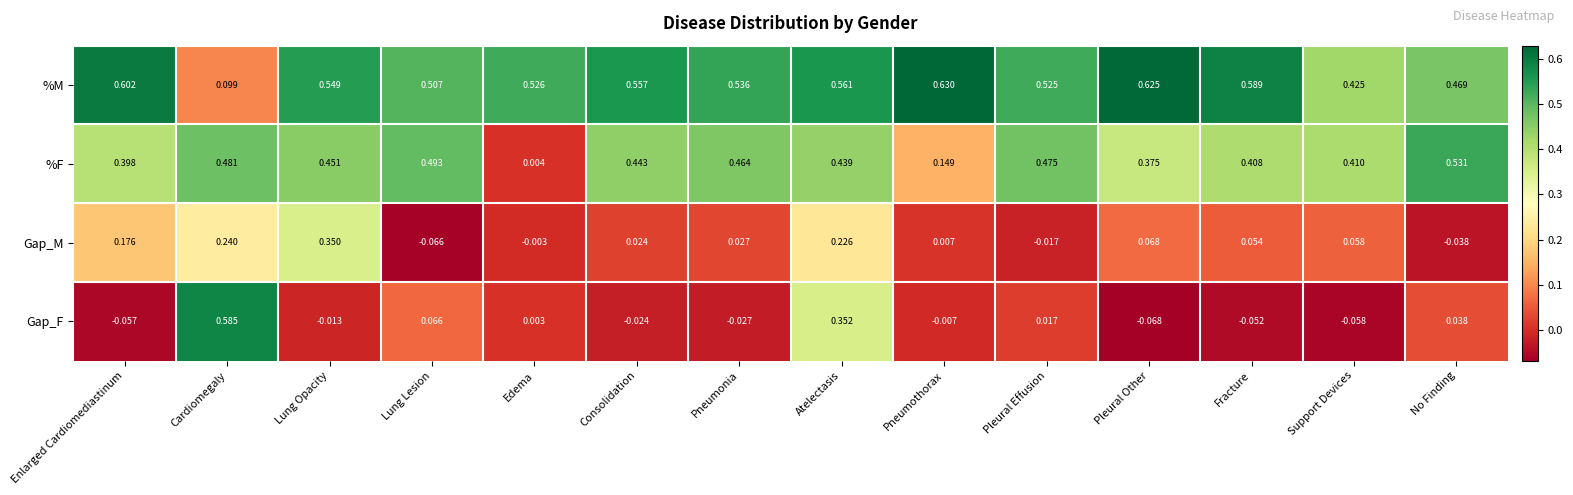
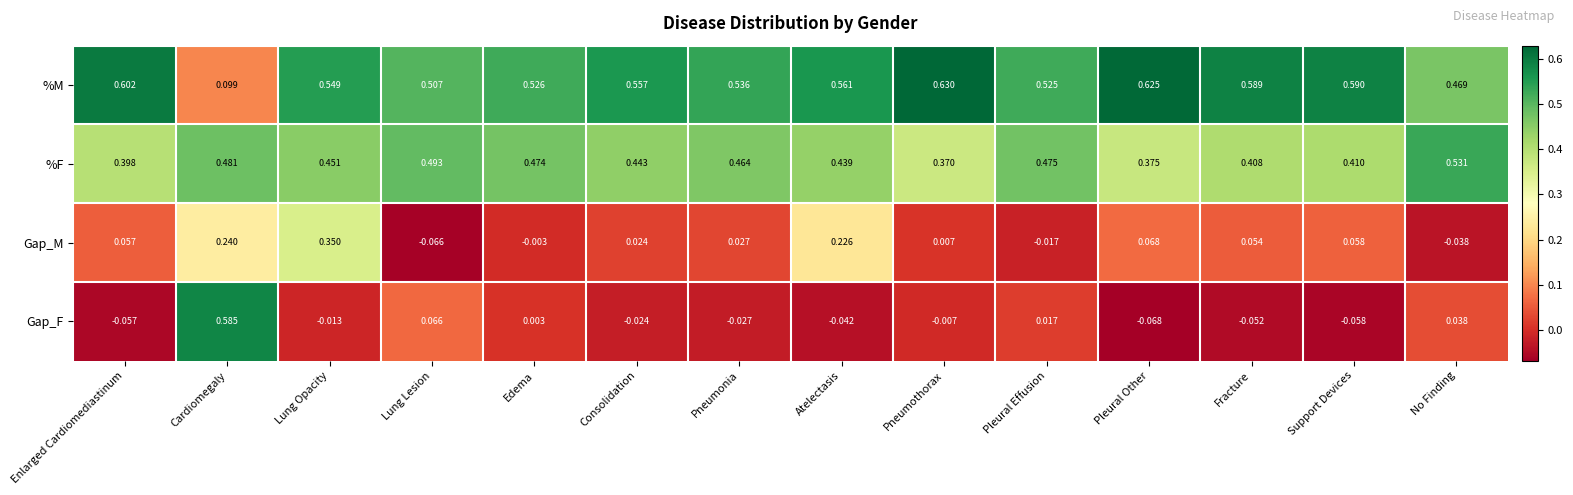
%M, Support Devices: 0.425 -> 0.590
%F, Edema: 0.004 -> 0.474
%F, Pneumothorax: 0.149 -> 0.370
Gap_M, Enlarged Cardiomediastinum: 0.176 -> 0.057
Gap_F, Atelectasis: 0.352 -> -0.042
